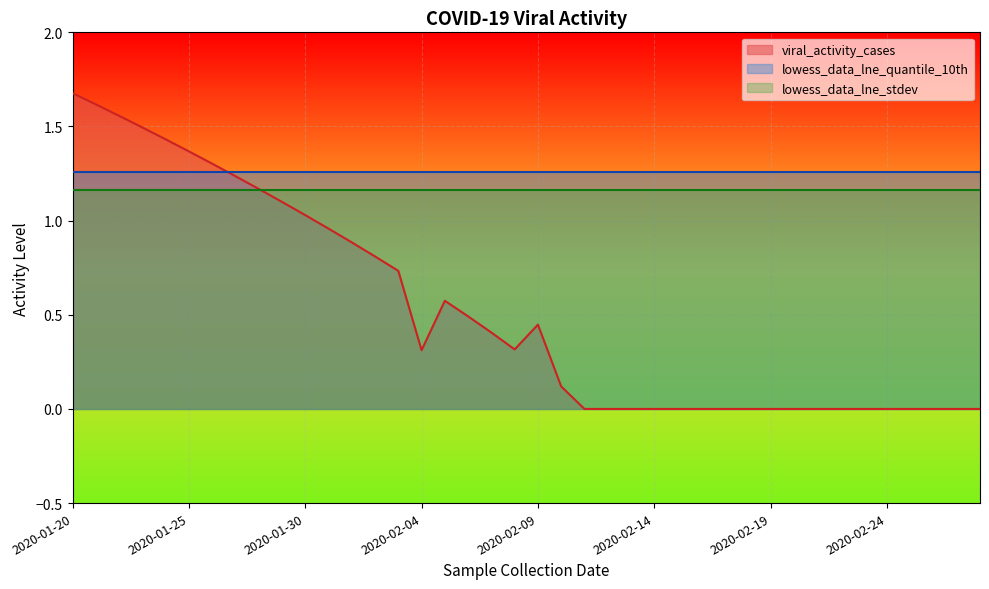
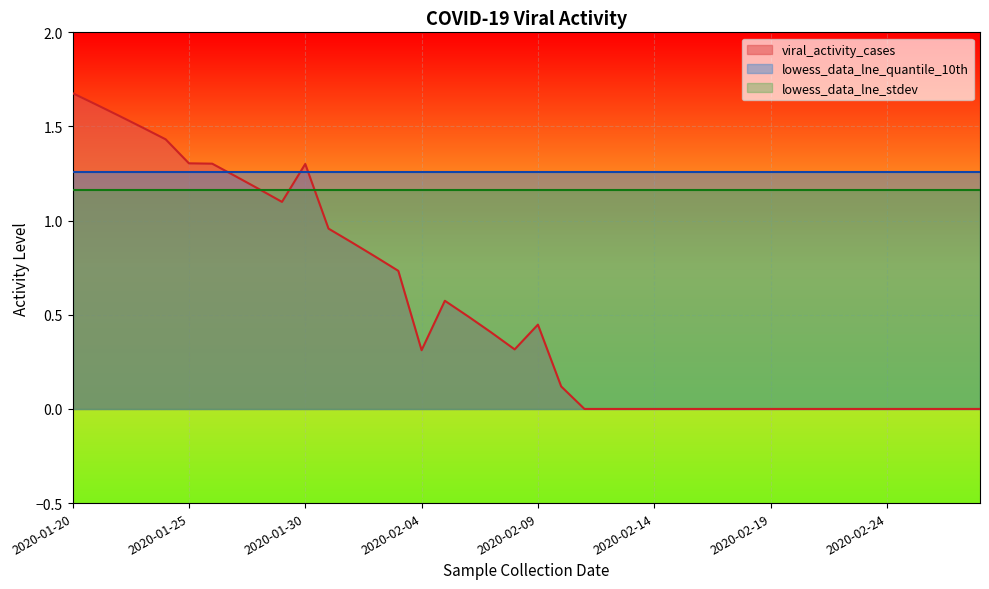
viral_activity_cases, 2020-01-25: 1.37 -> 1.30
viral_activity_cases, 2020-01-30: 1.03 -> 1.30
